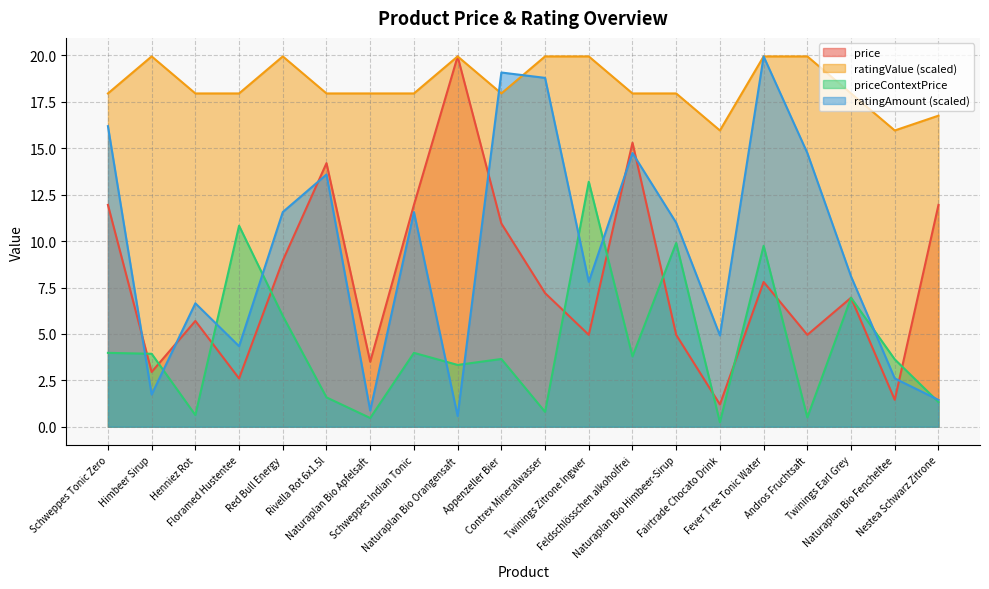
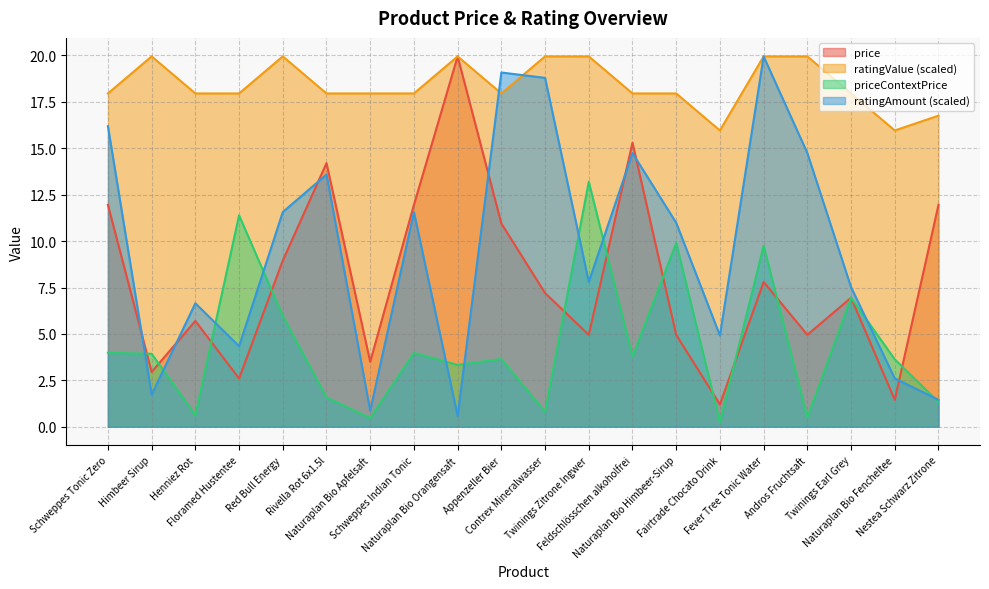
priceContextPrice, Floramed Hustentee: 10.8 -> 11.4
ratingAmount (scaled), Twinings Earl Grey: 8.1 -> 7.5
